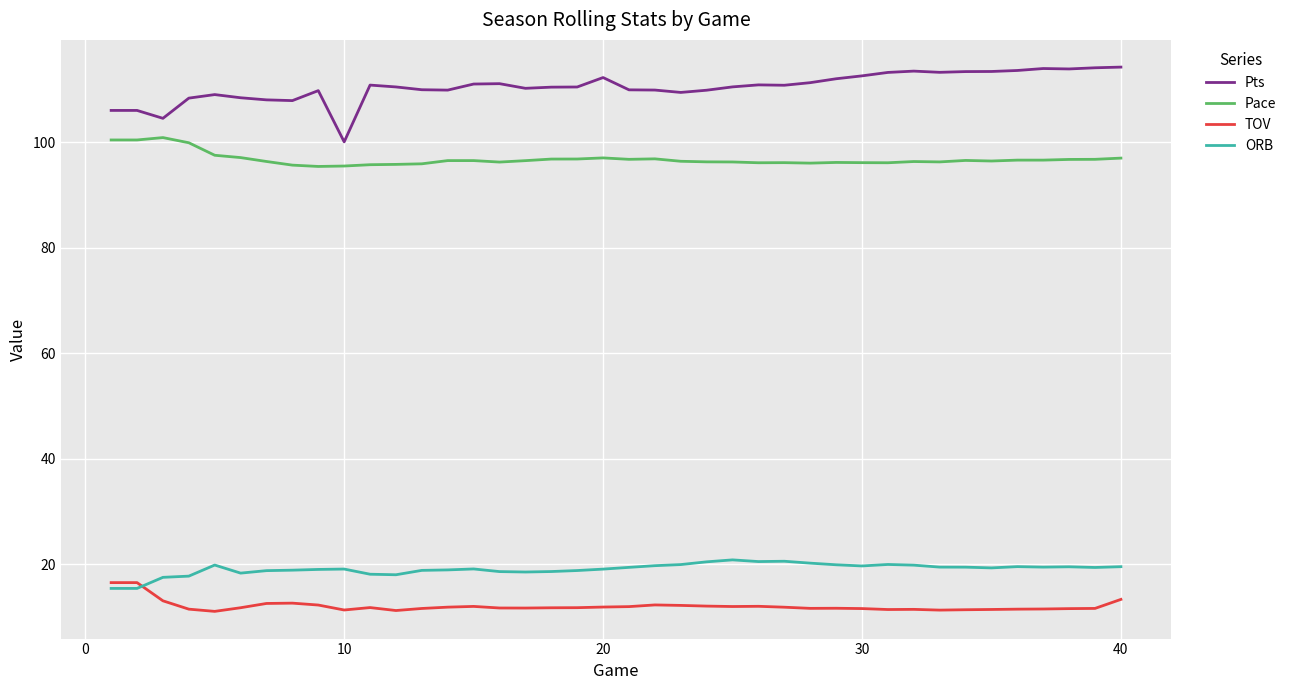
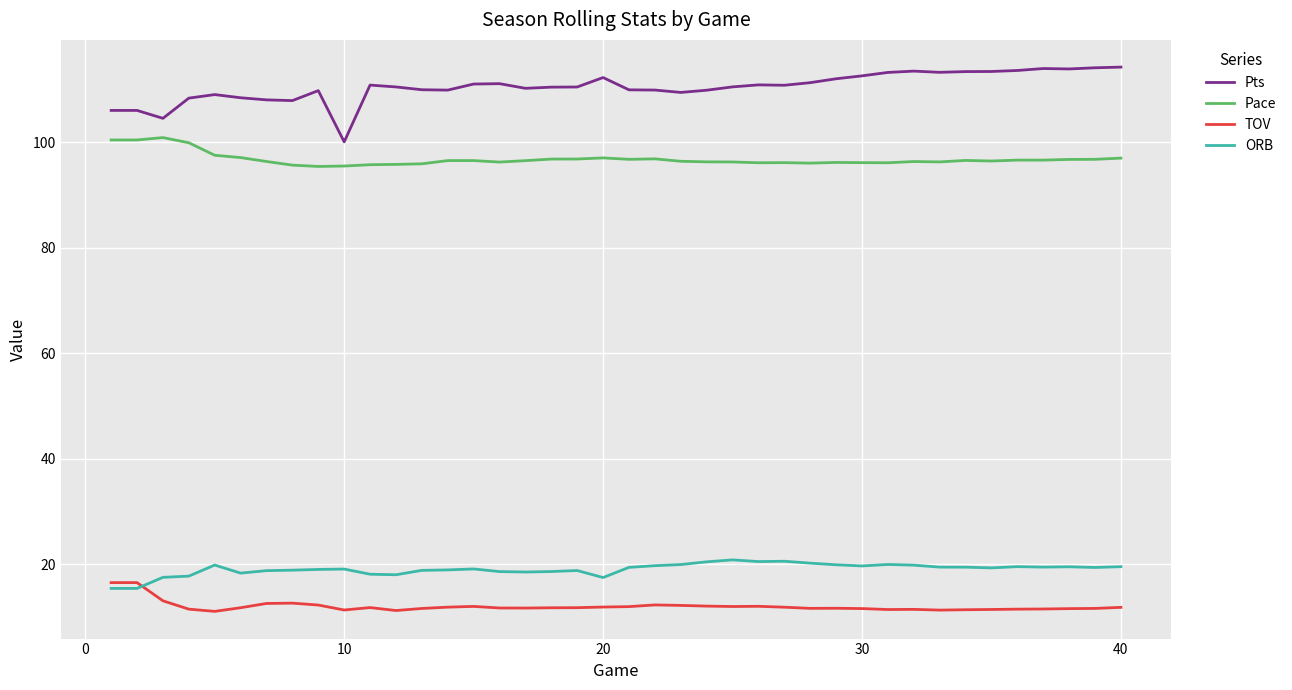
ORB, 20: 19 -> 17
TOV, 40: 13 -> 12
